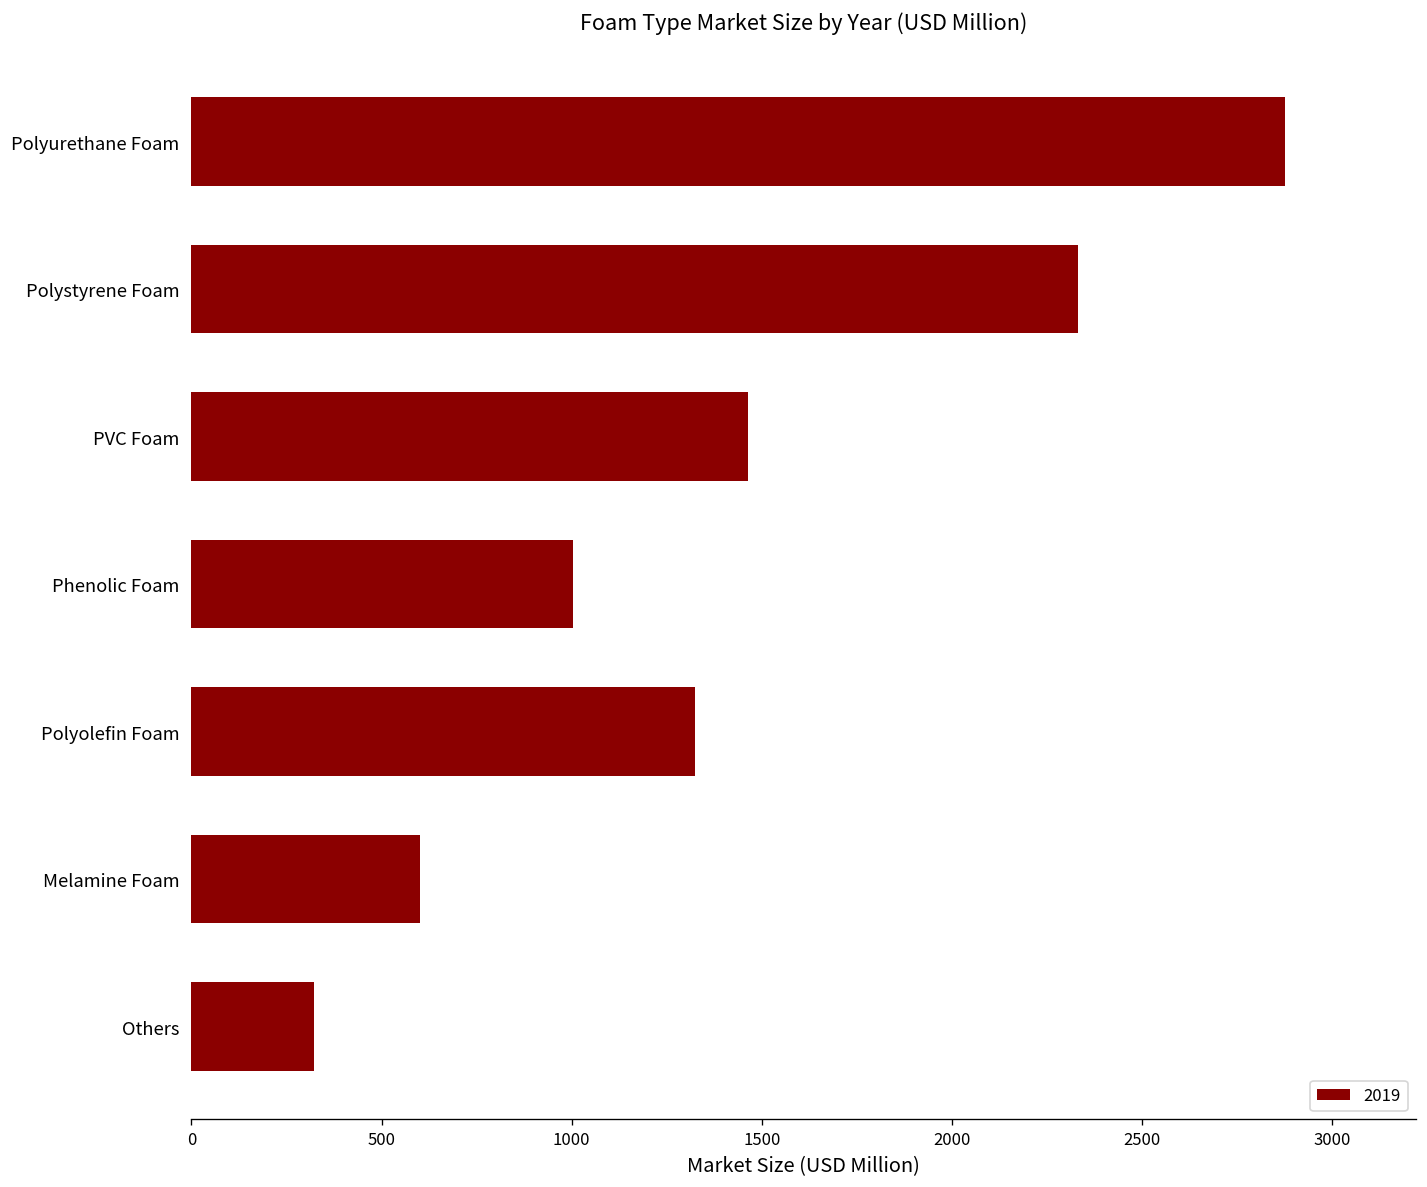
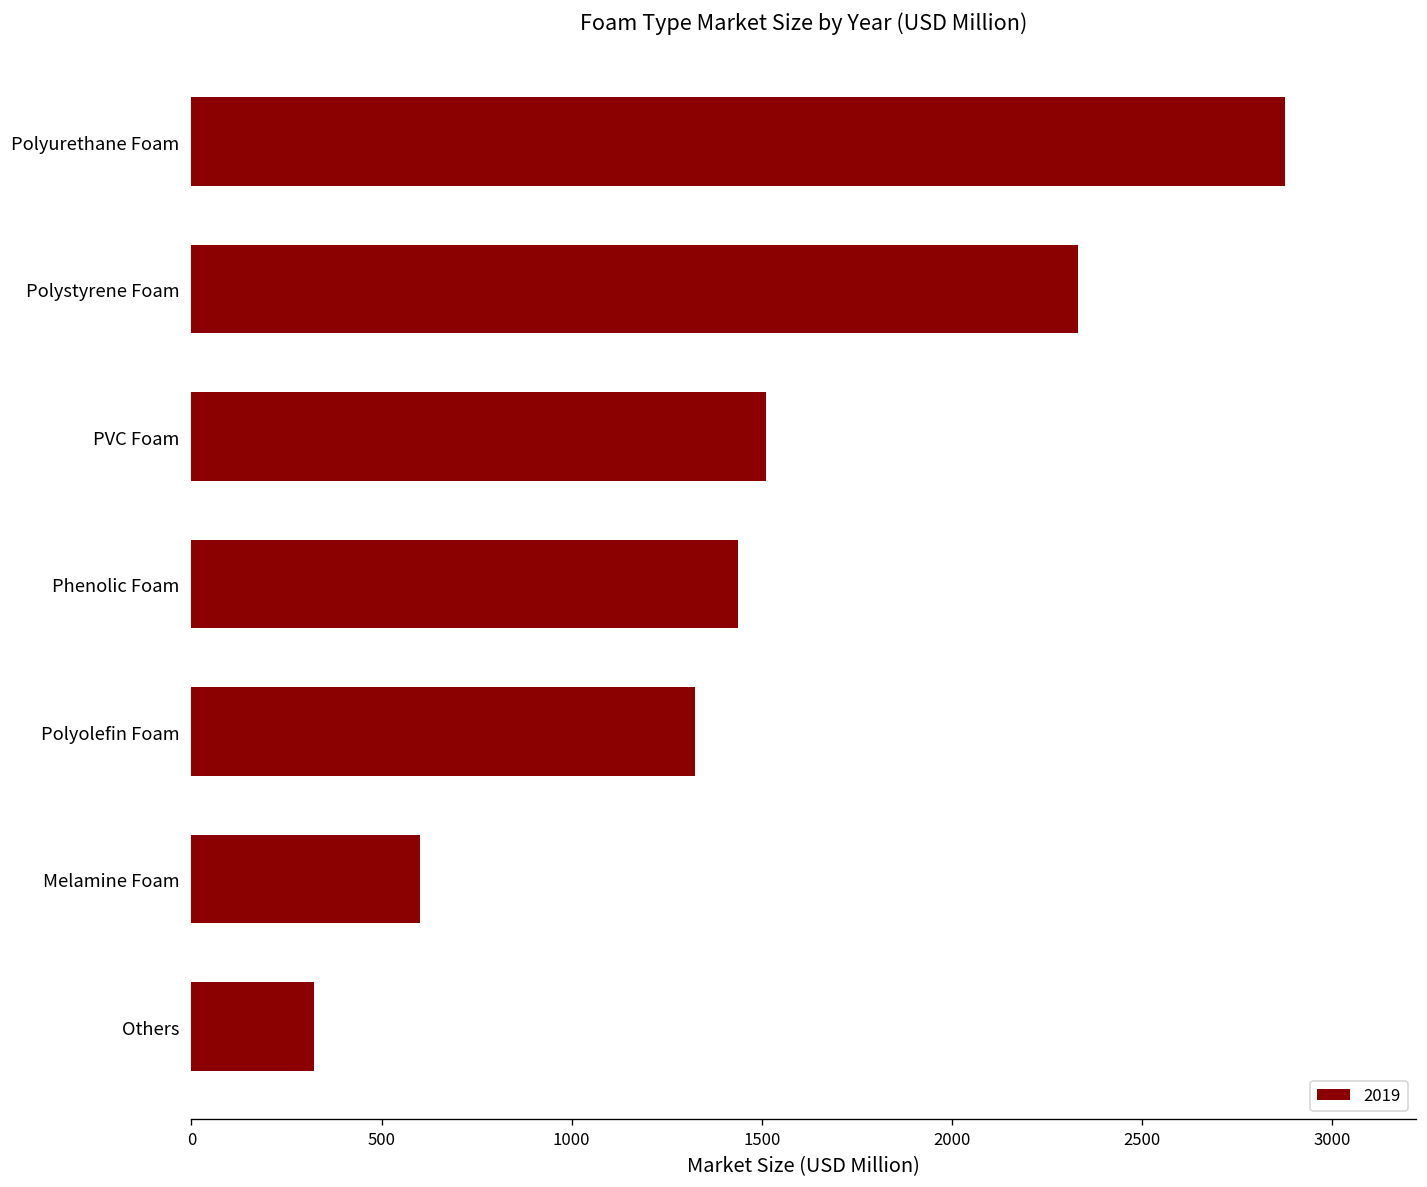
PVC Foam: 1460 -> 1510
Phenolic Foam: 1000 -> 1440
